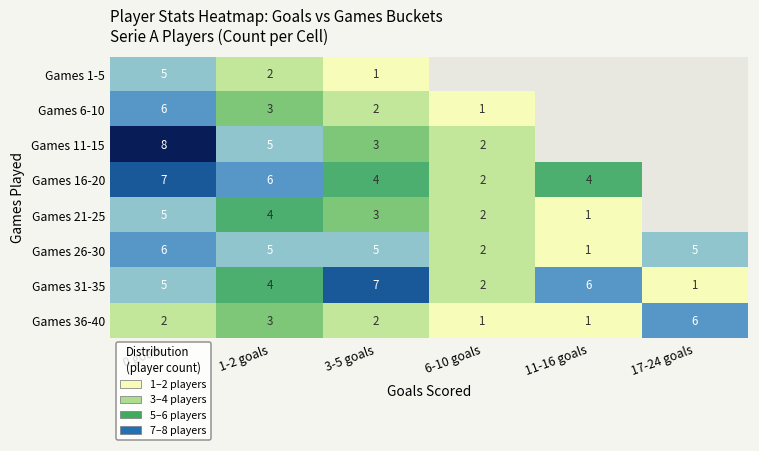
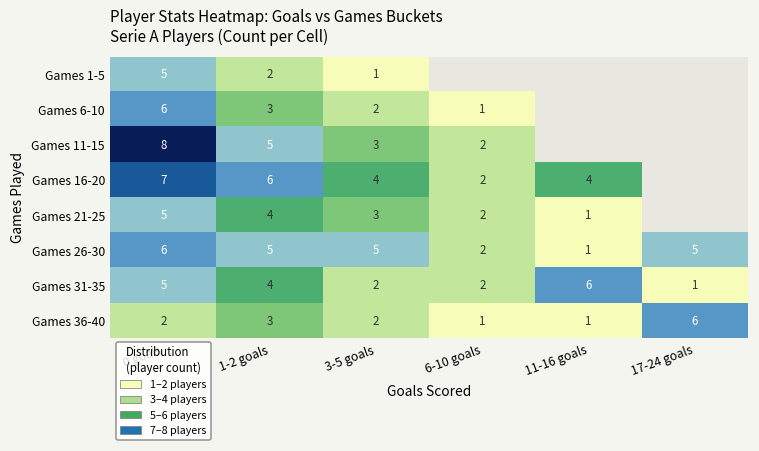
Games 31-35, 3-5 goals: 7 -> 2
